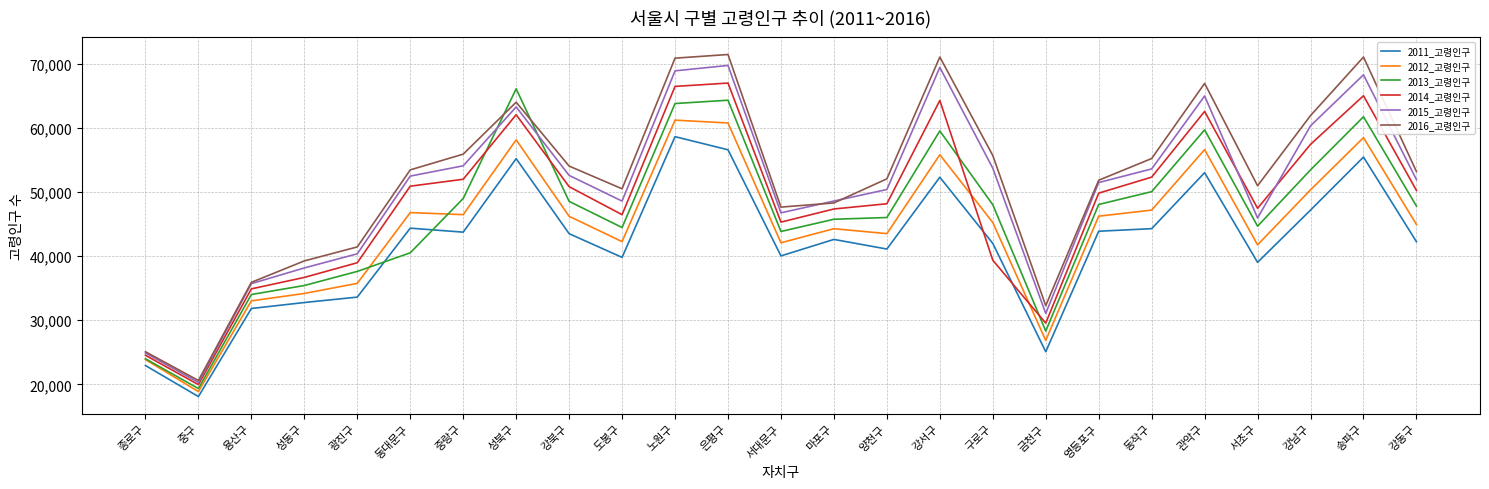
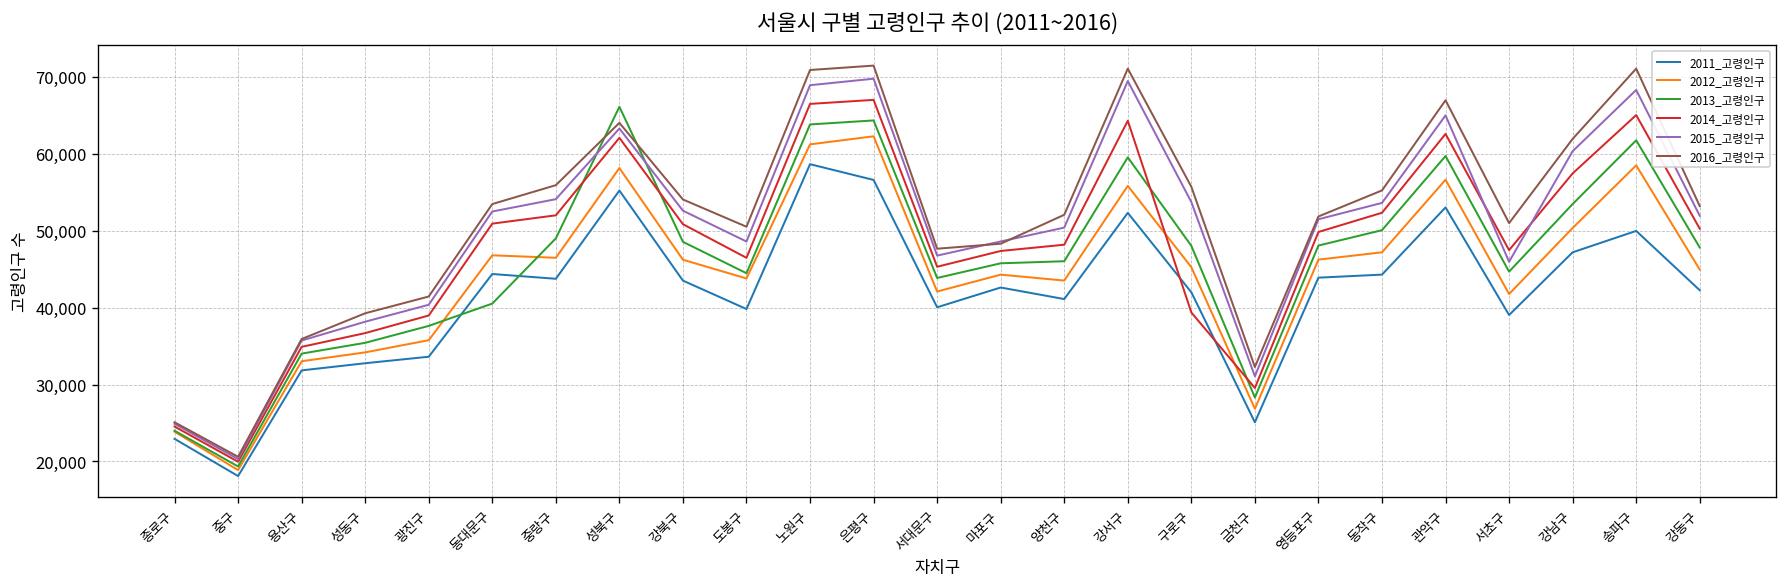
2012_고령인구, 도봉구: 42,000 -> 44,000
2012_고령인구, 은평구: 61,000 -> 62,000
2011_고령인구, 송파구: 55,000 -> 50,000
